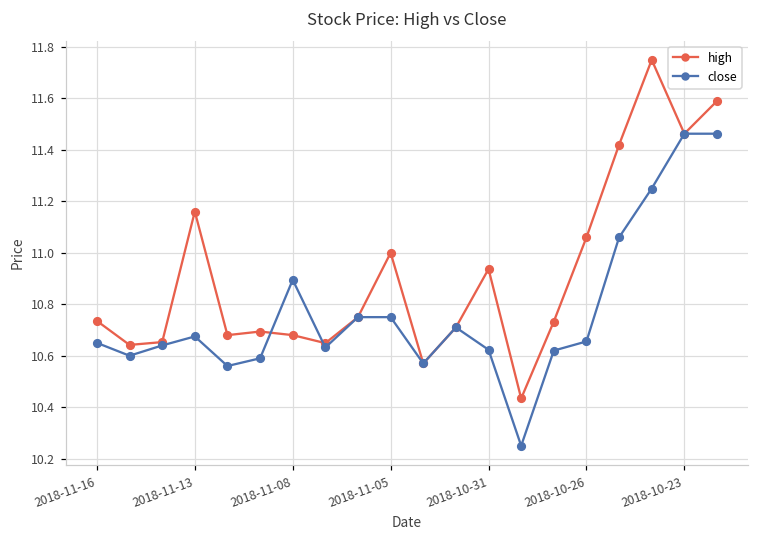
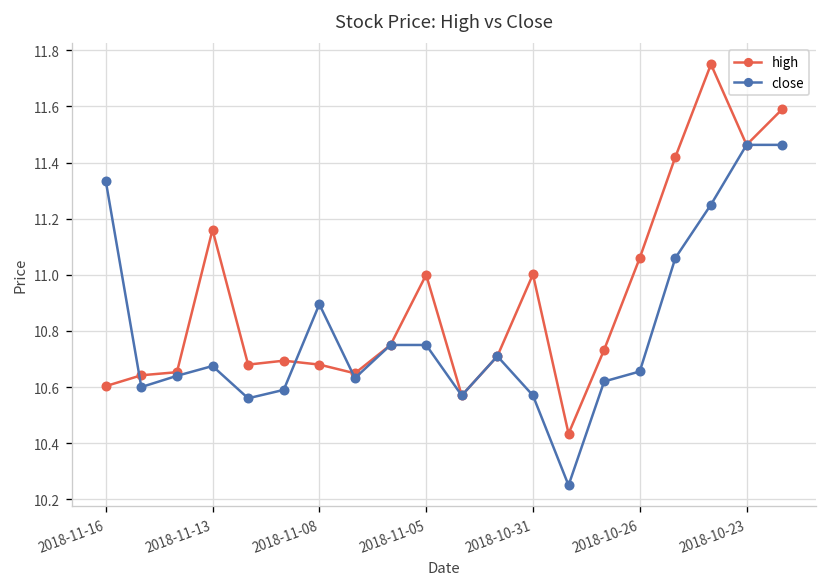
high, 2018-11-16: 10.74 -> 10.60
close, 2018-11-16: 10.65 -> 11.34
high, 2018-10-31: 10.94 -> 11.00
close, 2018-10-31: 10.62 -> 10.57
